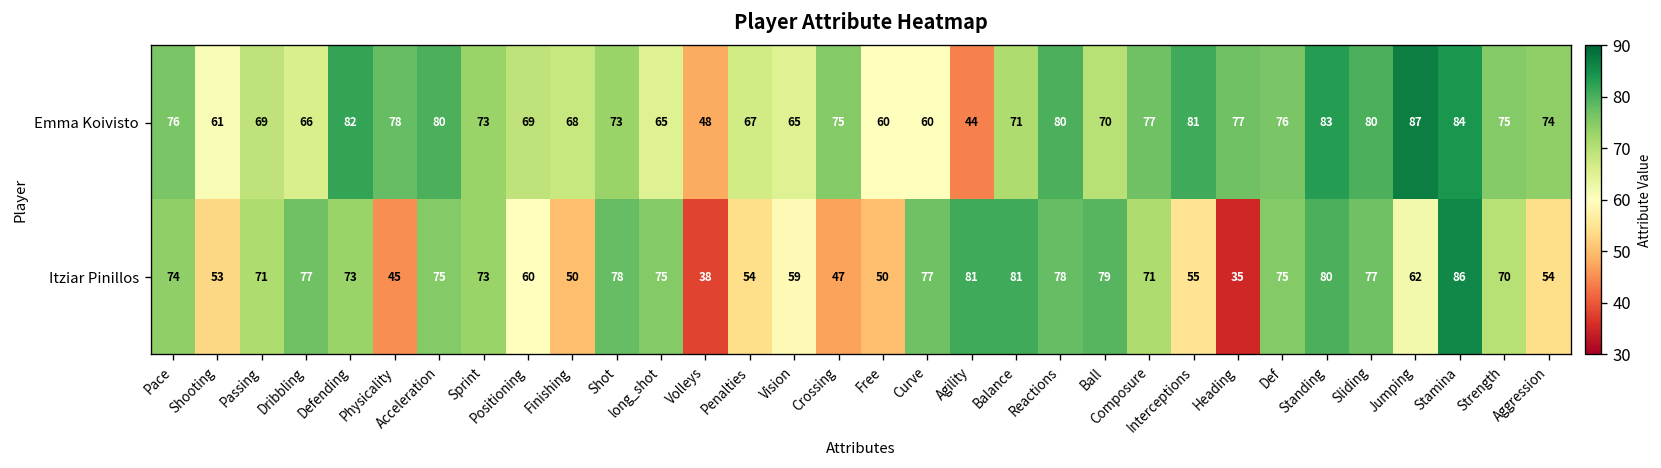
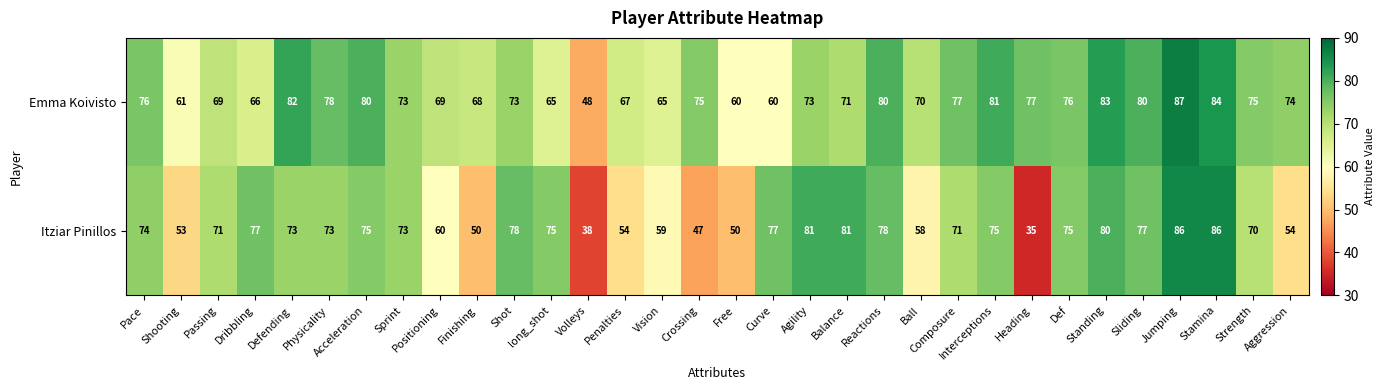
Emma Koivisto, Agility: 44 -> 73
Itziar Pinillos, Physicality: 45 -> 73
Itziar Pinillos, Ball: 79 -> 58
Itziar Pinillos, Interceptions: 55 -> 75
Itziar Pinillos, Jumping: 62 -> 86
